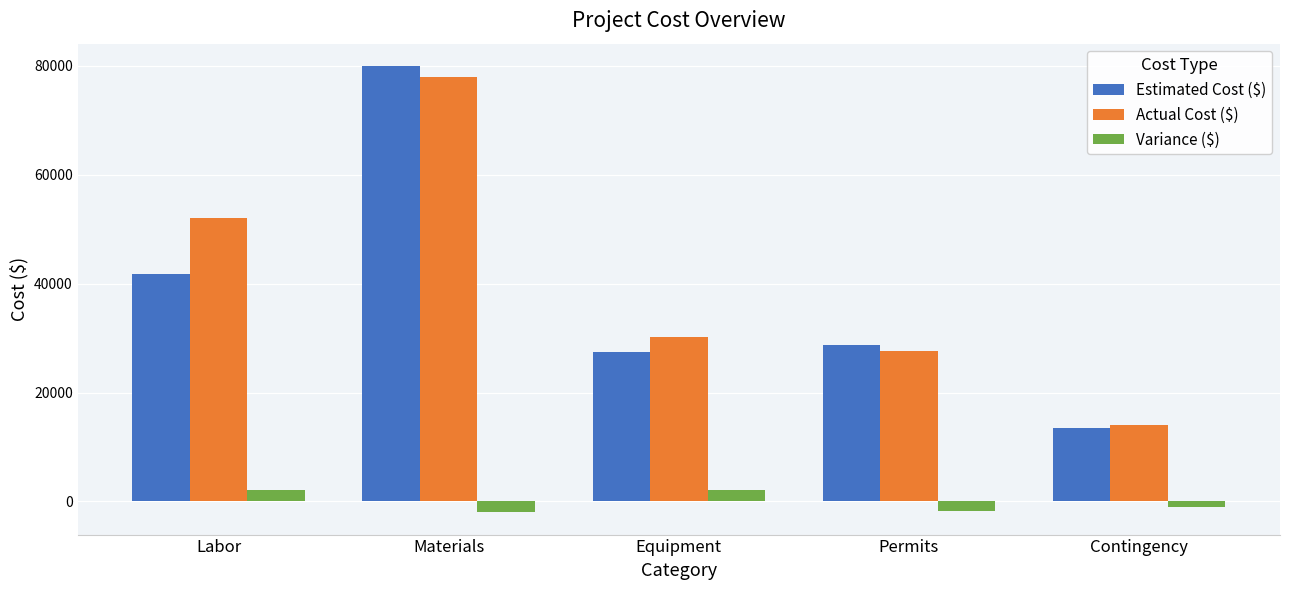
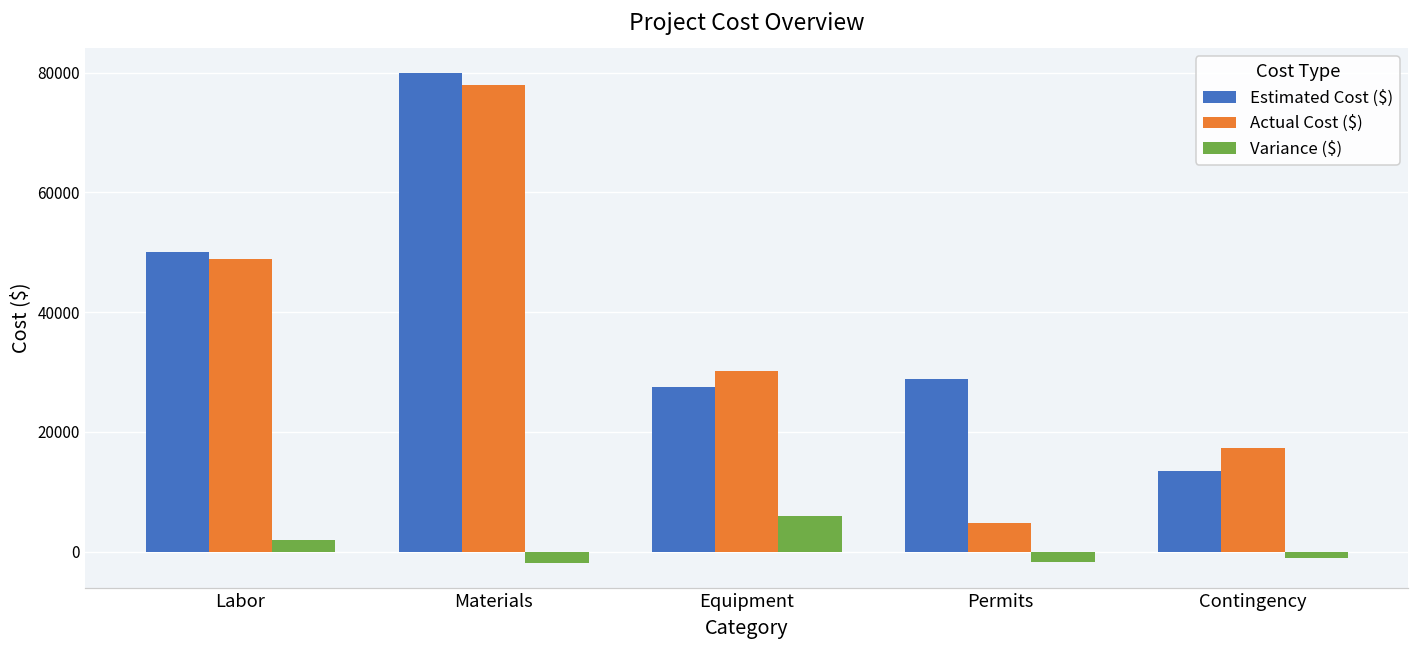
Estimated Cost ($), Labor: 42000 -> 50000
Actual Cost ($), Labor: 52000 -> 49000
Variance ($), Equipment: 2000 -> 6000
Actual Cost ($), Permits: 28000 -> 5000
Actual Cost ($), Contingency: 14000 -> 17000
